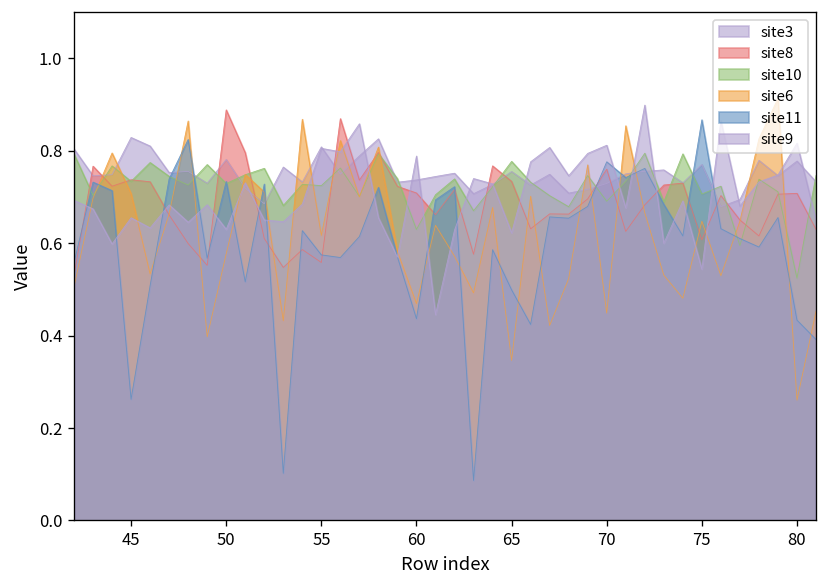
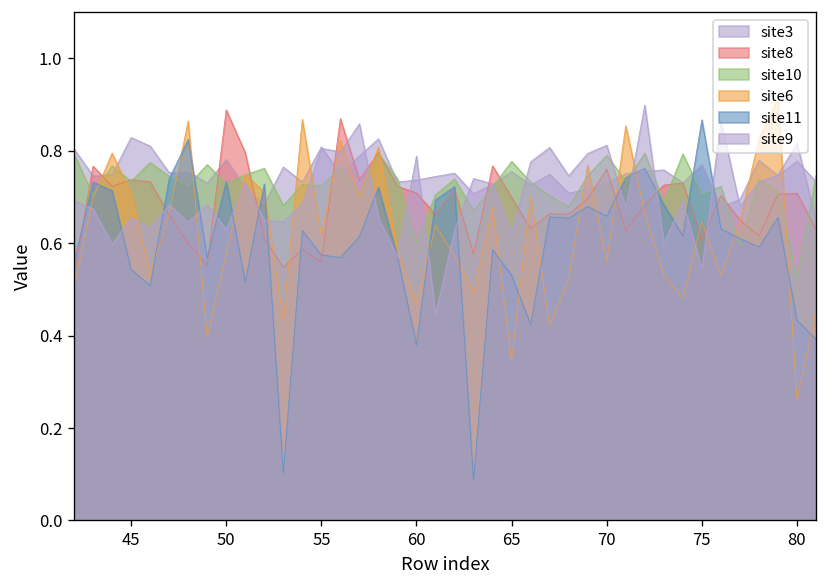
site11, 45: 0.26 -> 0.54
site10, 60: 0.63 -> 0.60
site11, 60: 0.44 -> 0.38
site8, 65: 0.73 -> 0.70
site11, 65: 0.50 -> 0.53
site10, 70: 0.69 -> 0.79
site6, 70: 0.45 -> 0.56
site11, 70: 0.78 -> 0.66
